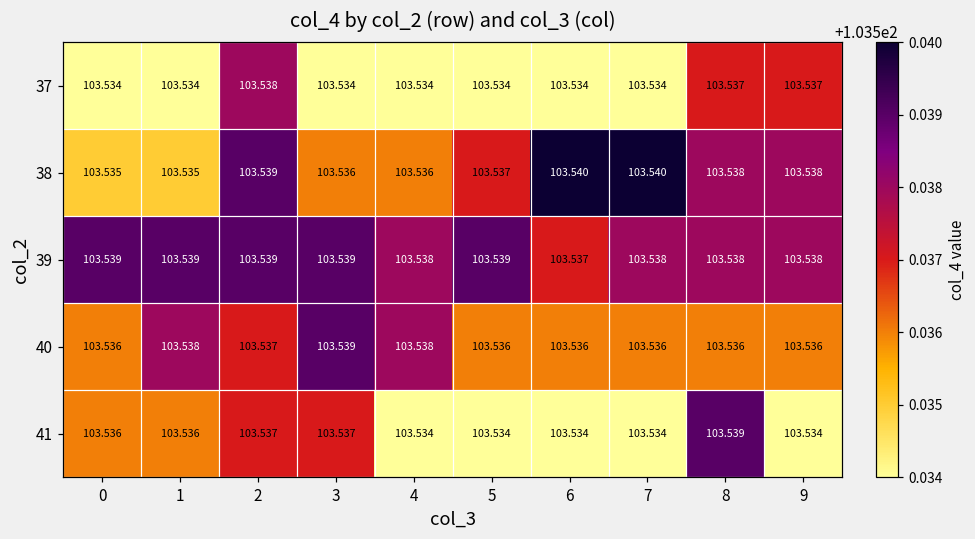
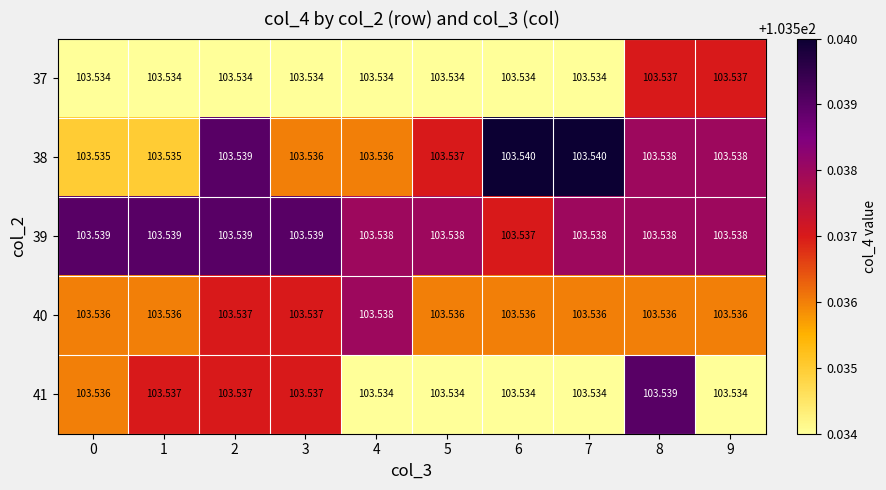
37, 2: 103.538 -> 103.534
39, 5: 103.539 -> 103.538
40, 1: 103.538 -> 103.536
40, 3: 103.539 -> 103.537
41, 1: 103.536 -> 103.537
